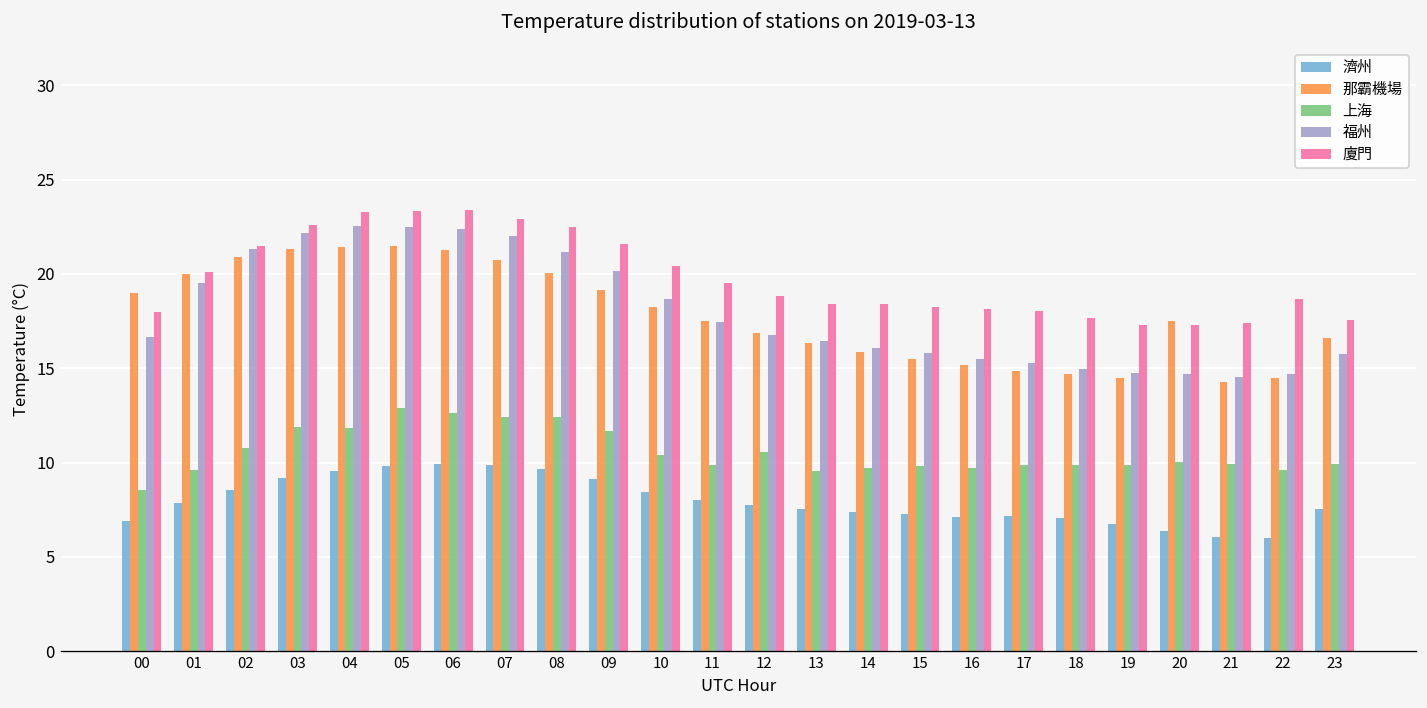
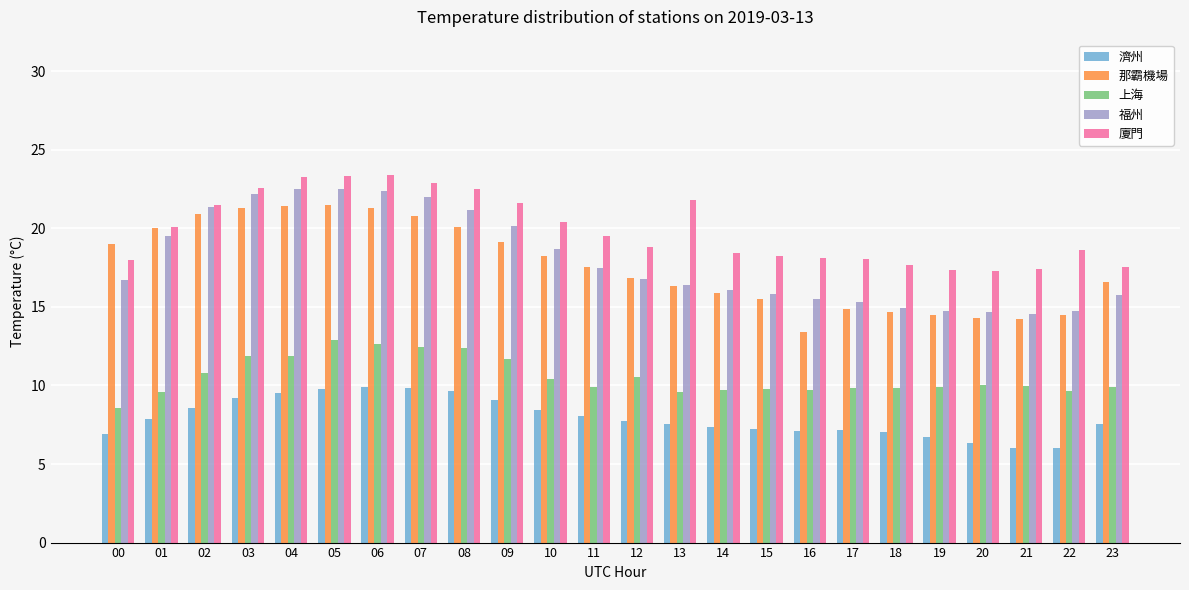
廈門, 13: 18.4 -> 21.8
那霸機場, 16: 15.2 -> 13.4
那霸機場, 20: 17.5 -> 14.3
